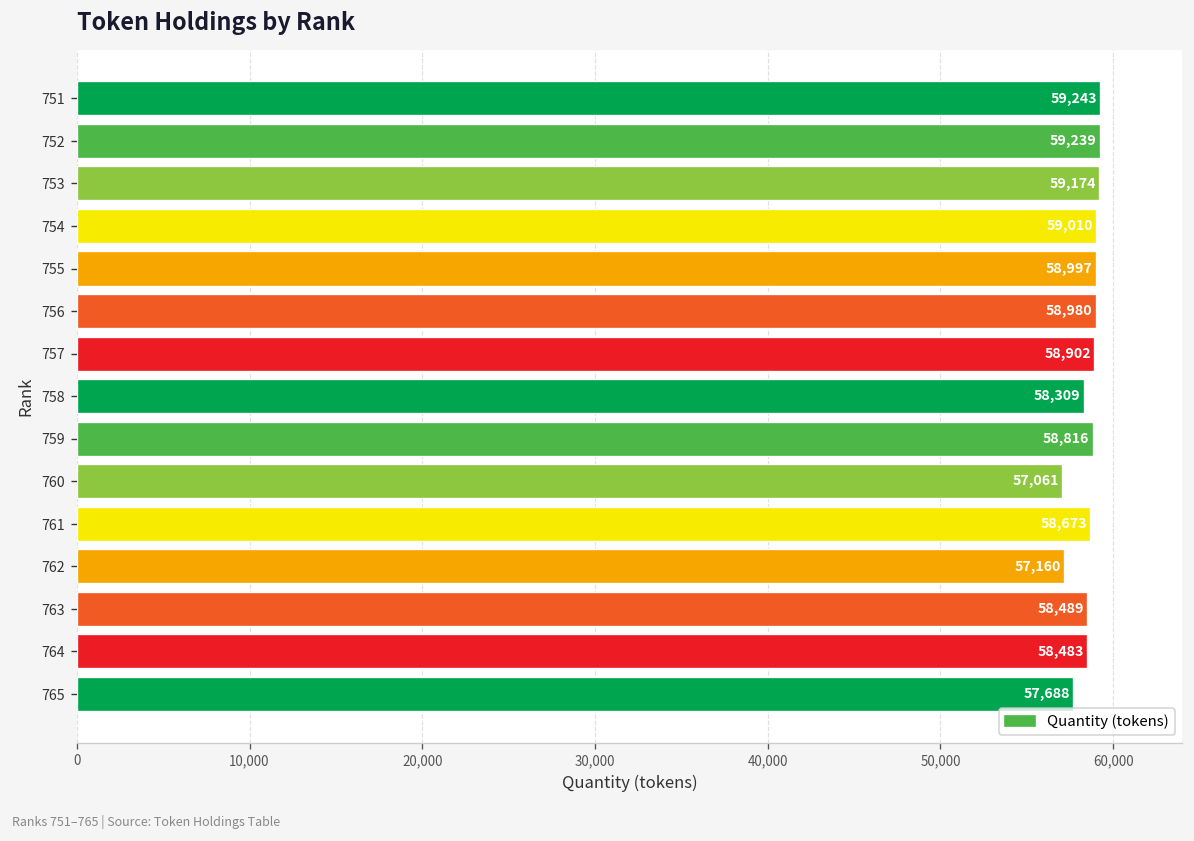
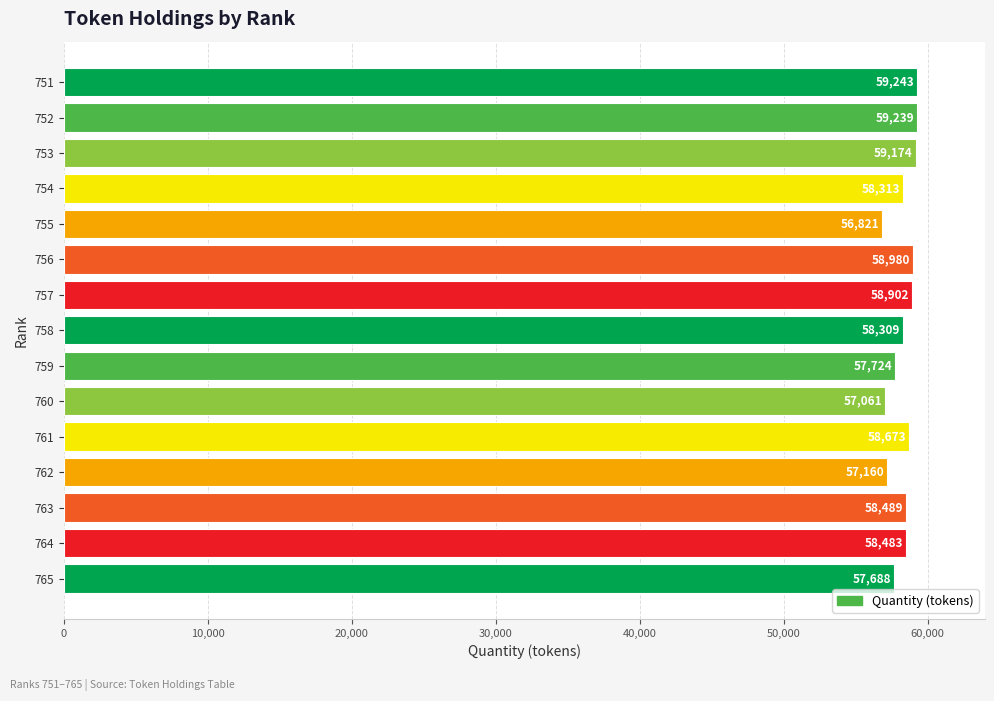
754: 59,010 -> 58,313
755: 58,997 -> 56,821
759: 58,816 -> 57,724
